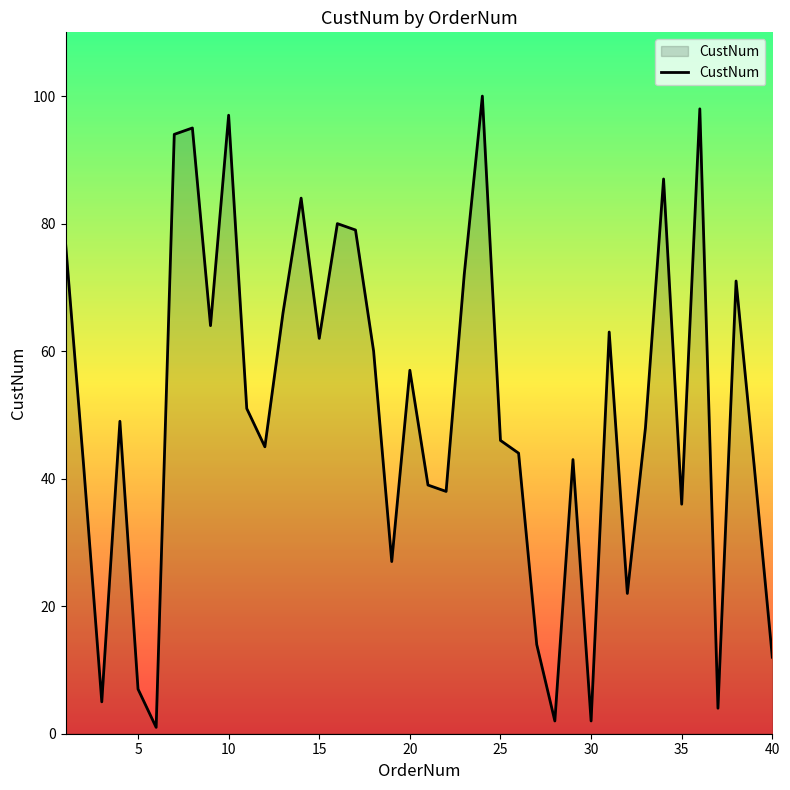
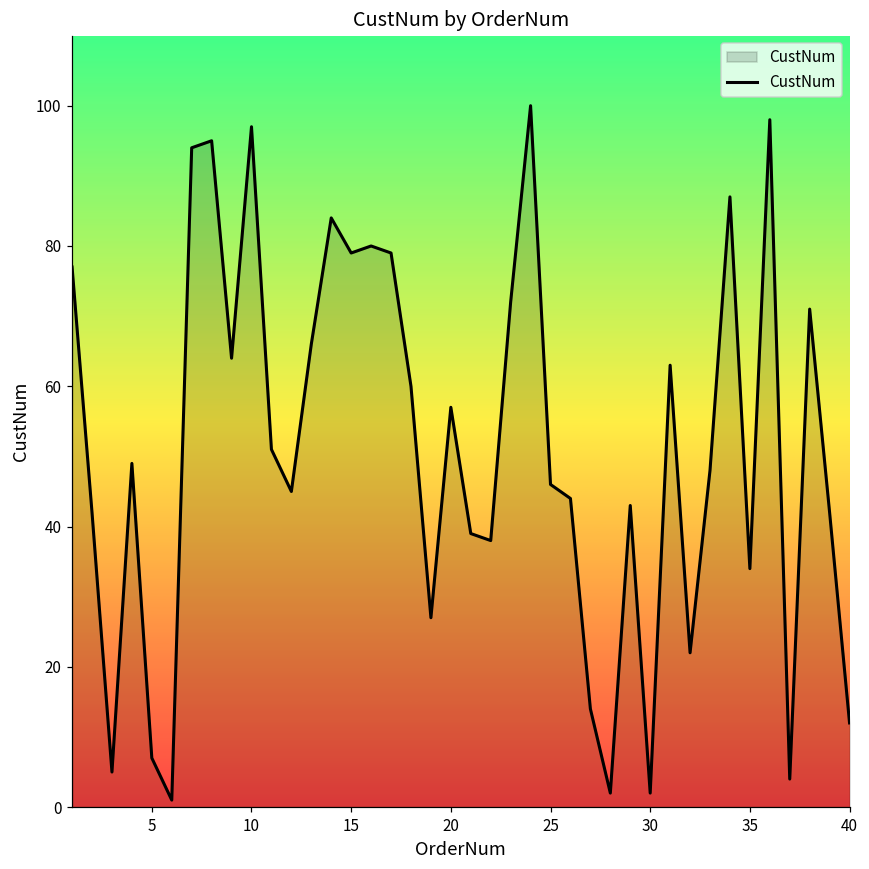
15: 62 -> 79
35: 36 -> 34
